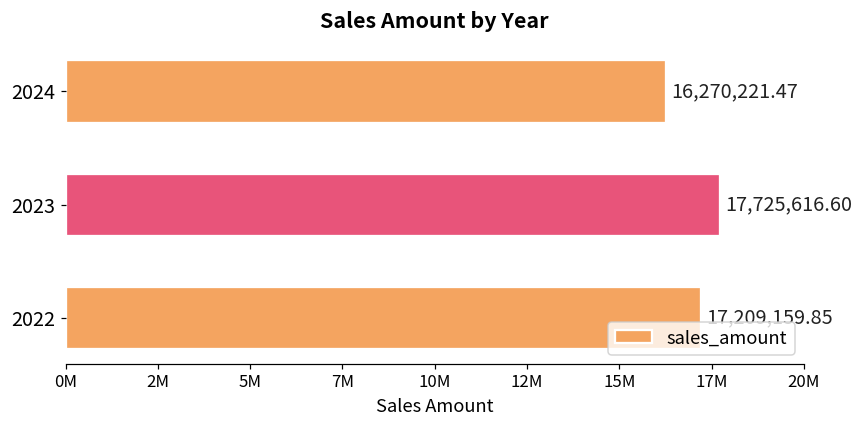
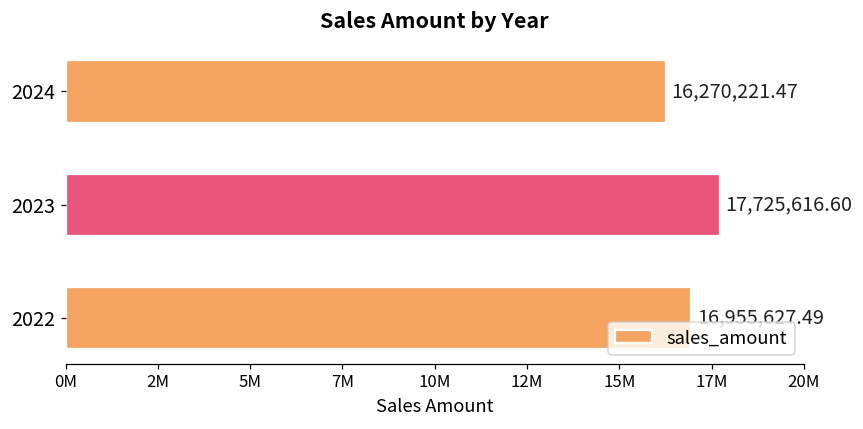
2022: 17,209,159.85 -> 16,955,627.49
